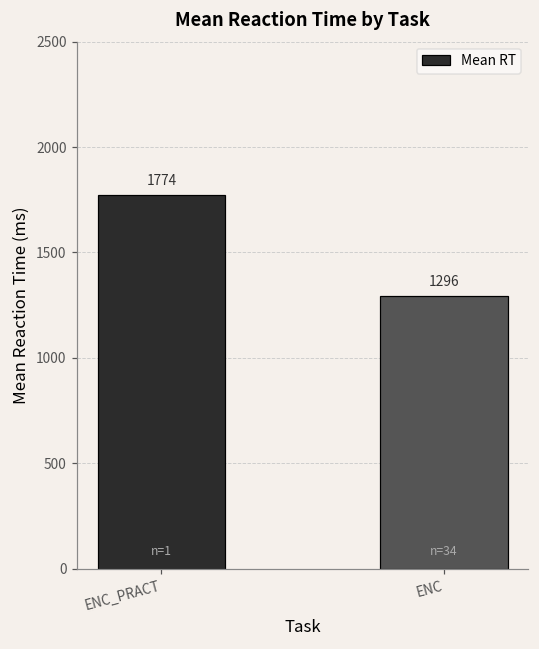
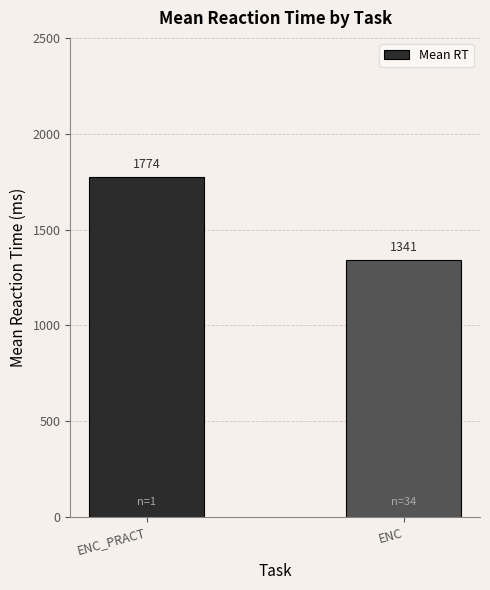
ENC: 1296 -> 1341
